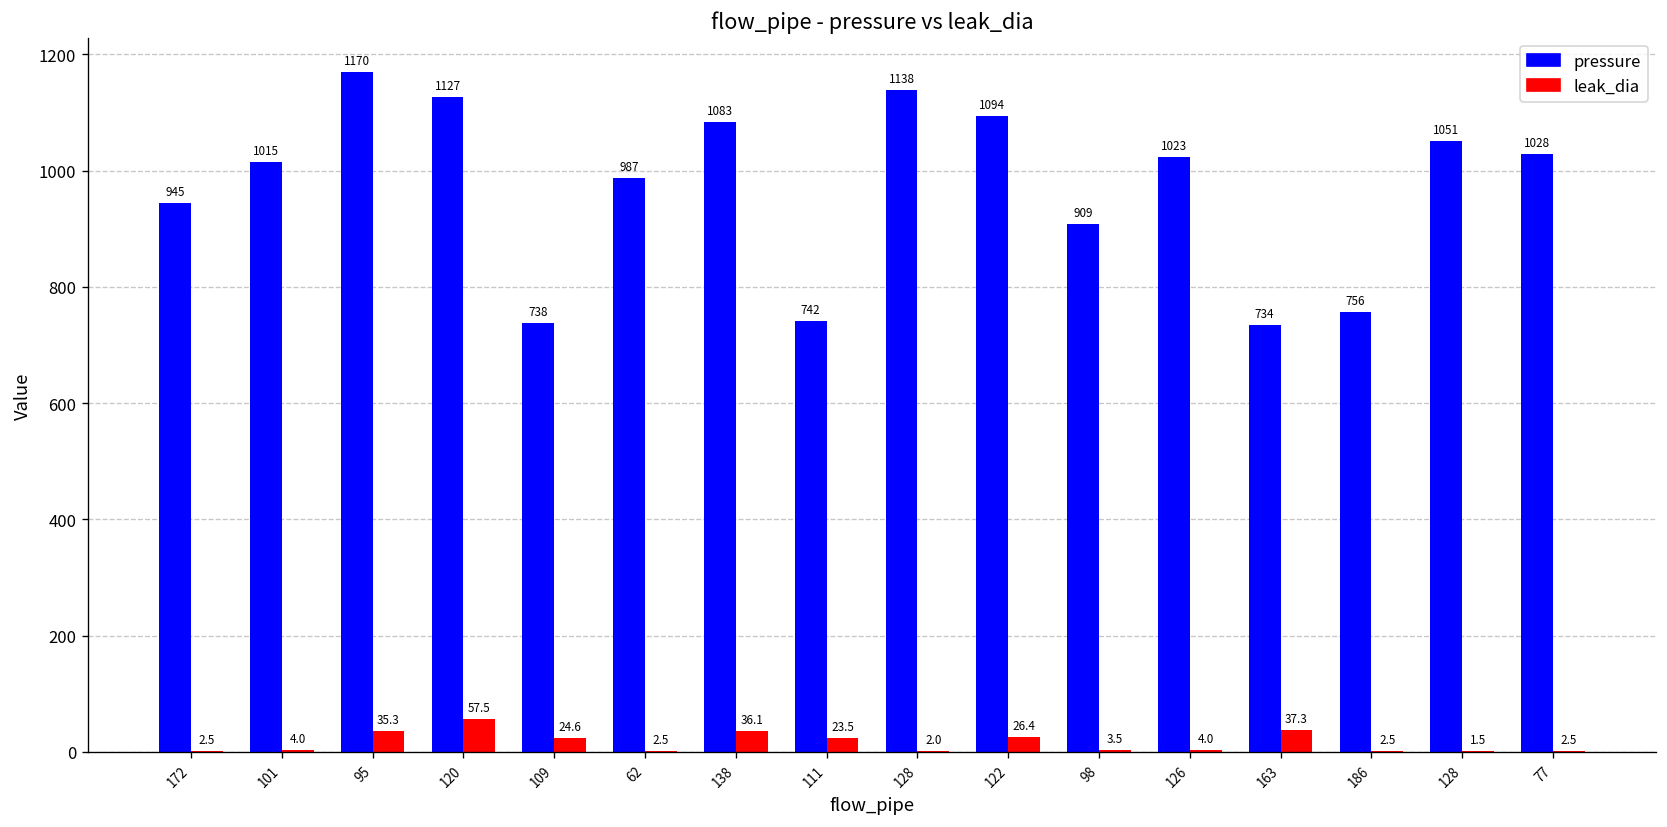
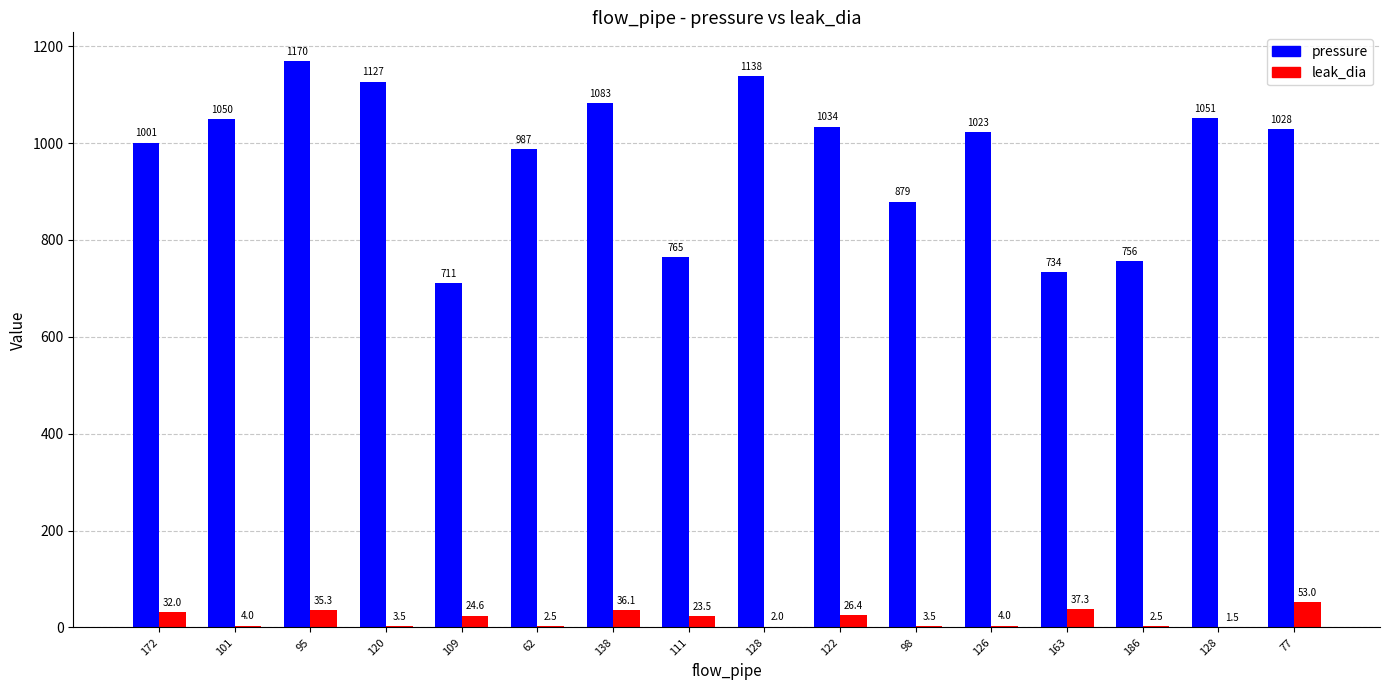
pressure, 172: 945 -> 1001
leak_dia, 172: 2.5 -> 32.0
pressure, 101: 1015 -> 1050
leak_dia, 120: 57.5 -> 3.5
pressure, 109: 738 -> 711
pressure, 111: 742 -> 765
pressure, 122: 1094 -> 1034
pressure, 98: 909 -> 879
leak_dia, 77: 2.5 -> 53.0
